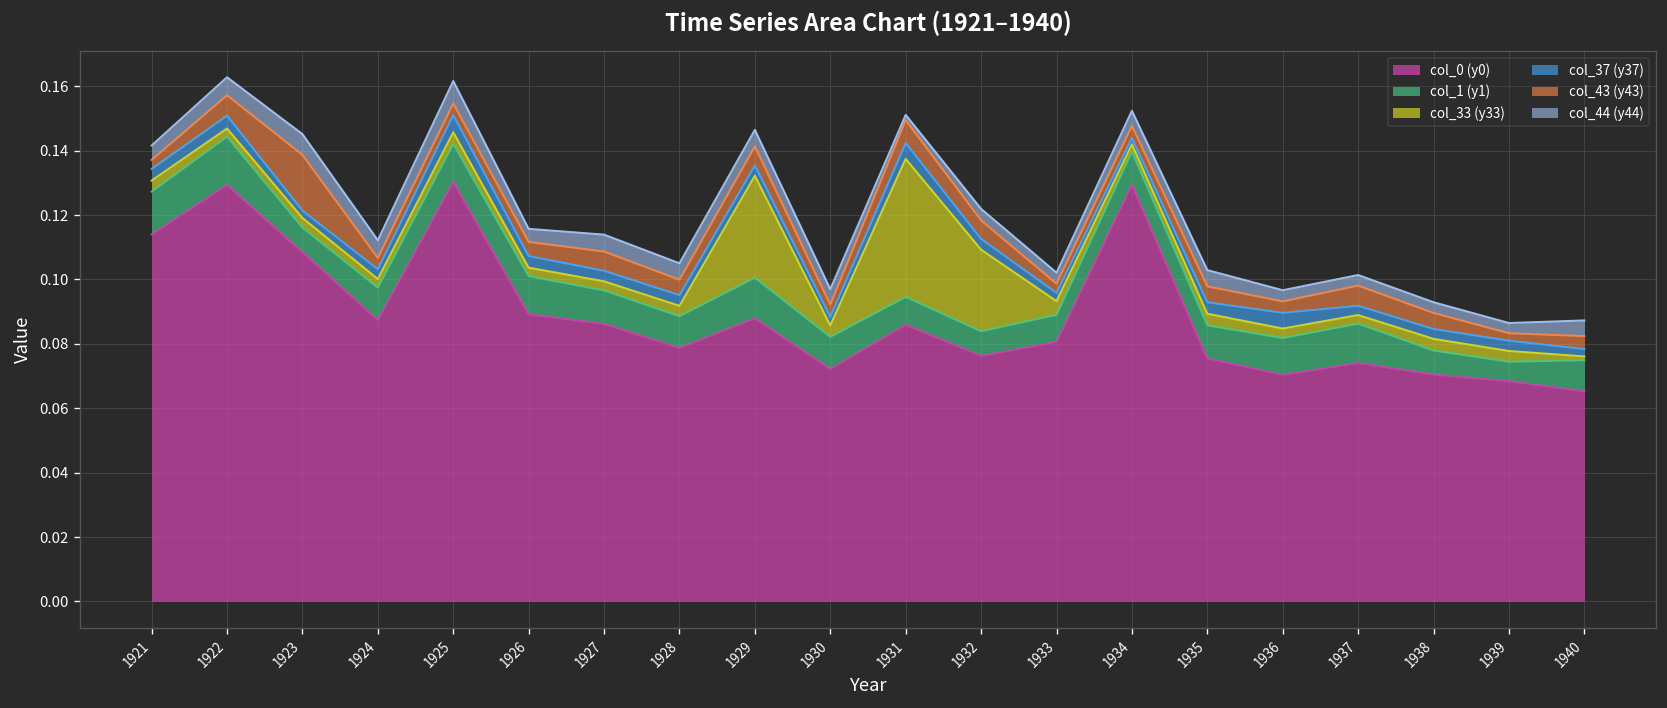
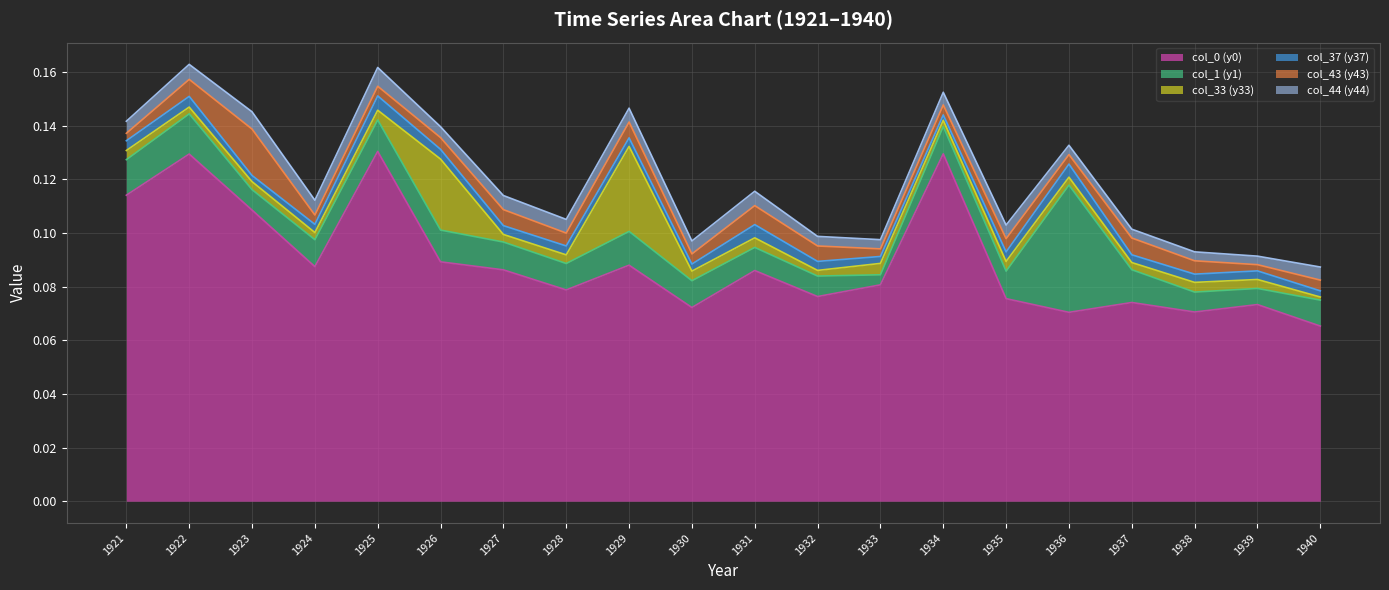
col_33 (y33), 1926: 0.003 -> 0.026
col_33 (y33), 1931: 0.043 -> 0.004
col_44 (y44), 1931: 0.002 -> 0.005
col_33 (y33), 1932: 0.025 -> 0.002
col_1 (y1), 1933: 0.008 -> 0.004
col_1 (y1), 1936: 0.011 -> 0.047
col_0 (y0), 1939: 0.068 -> 0.073
